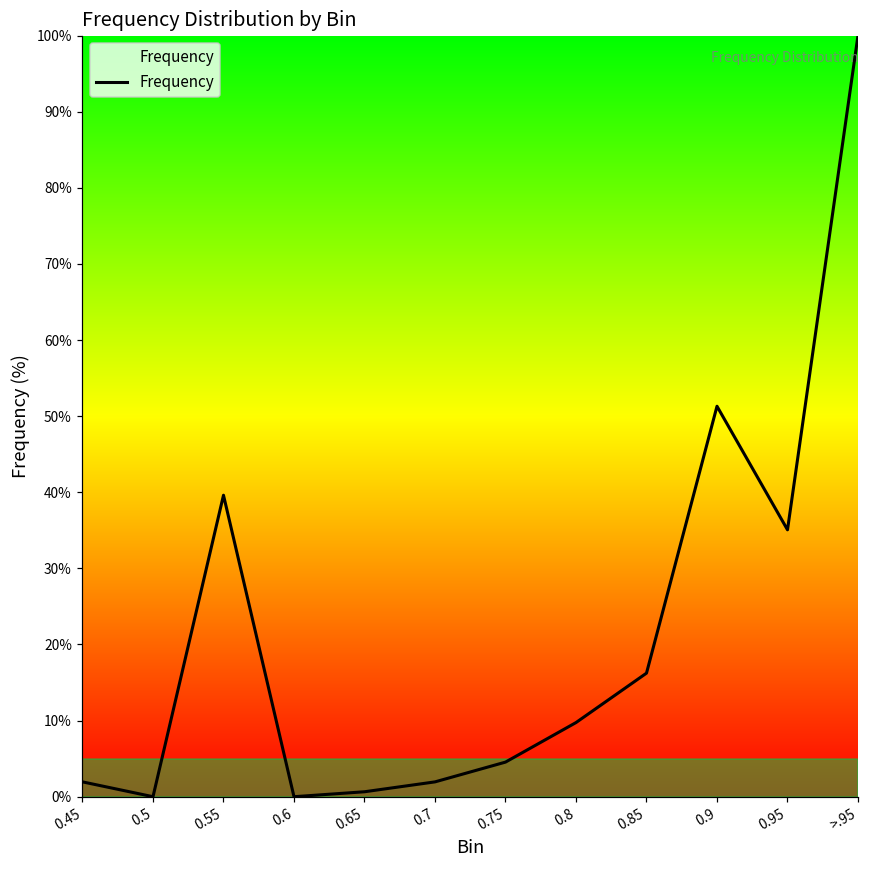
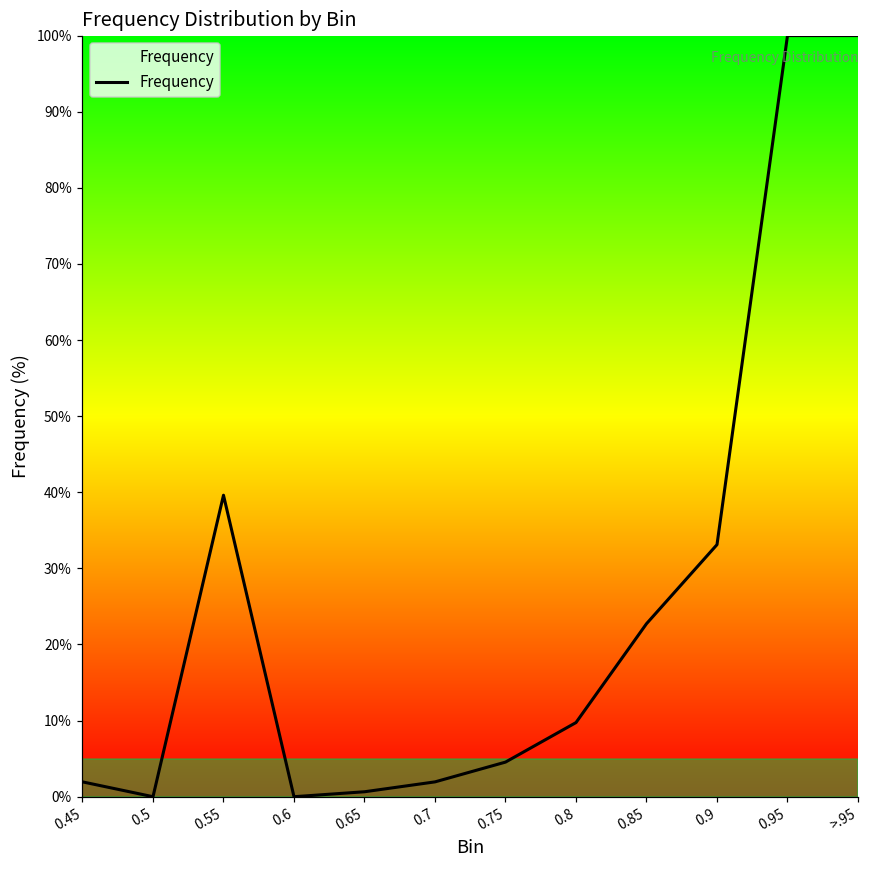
0.85: 16% -> 23%
0.9: 51% -> 33%
0.95: 35% -> 100%
